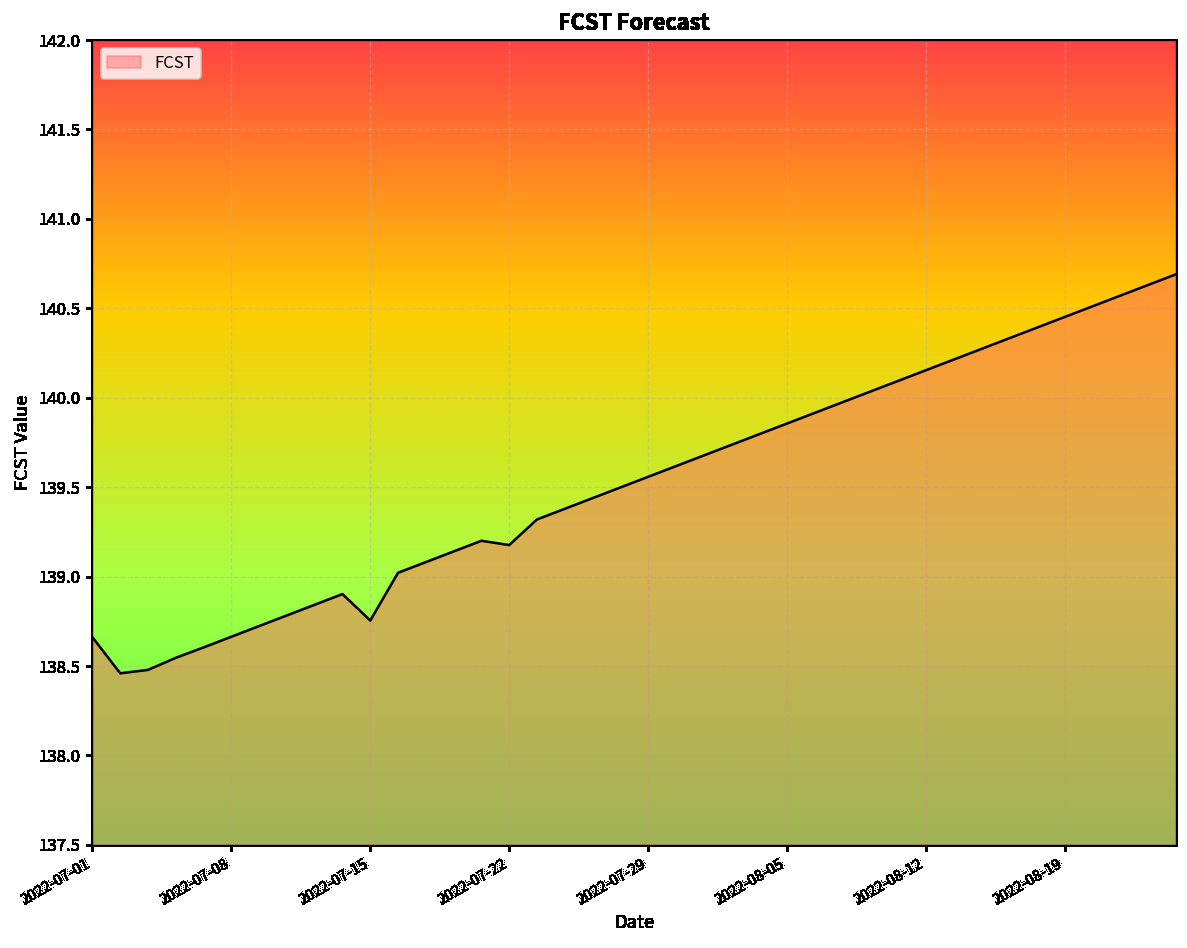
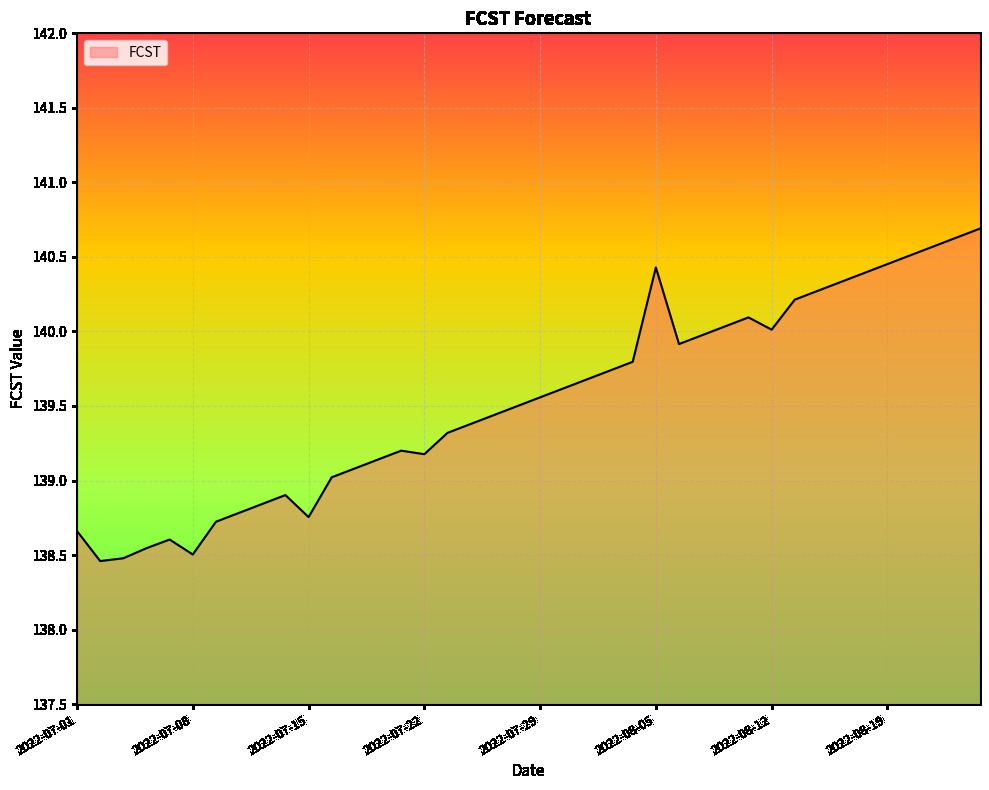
2022-07-08: 138.66 -> 138.50
2022-08-05: 139.86 -> 140.43
2022-08-12: 140.15 -> 140.01
